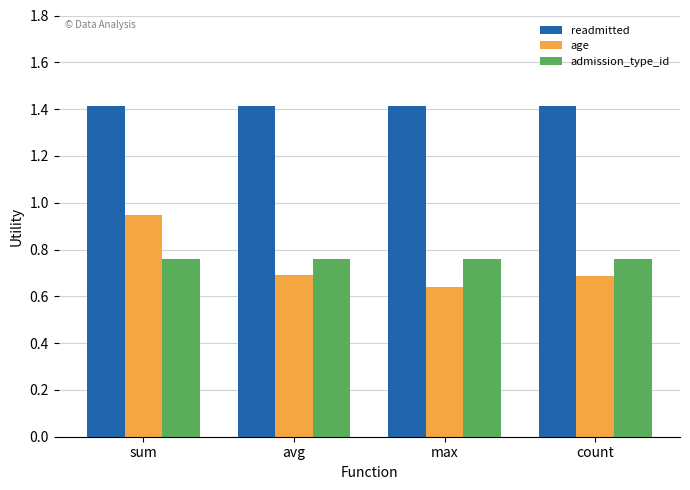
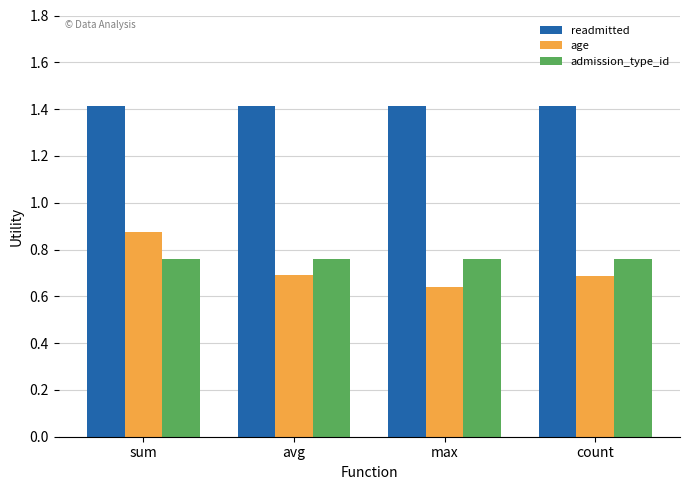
age, sum: 0.95 -> 0.88
